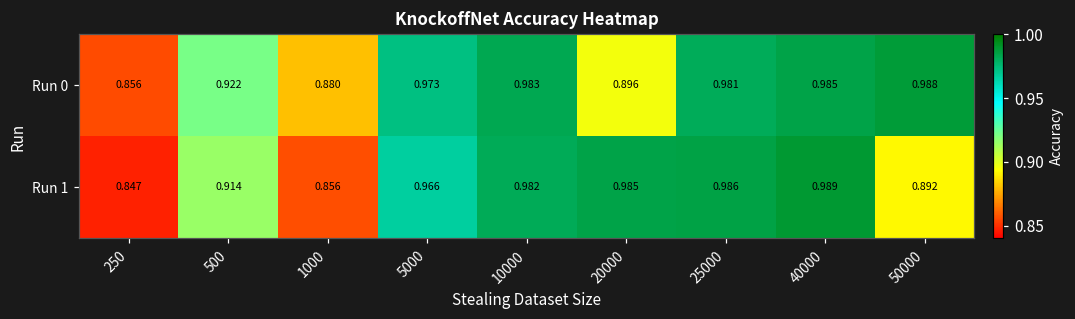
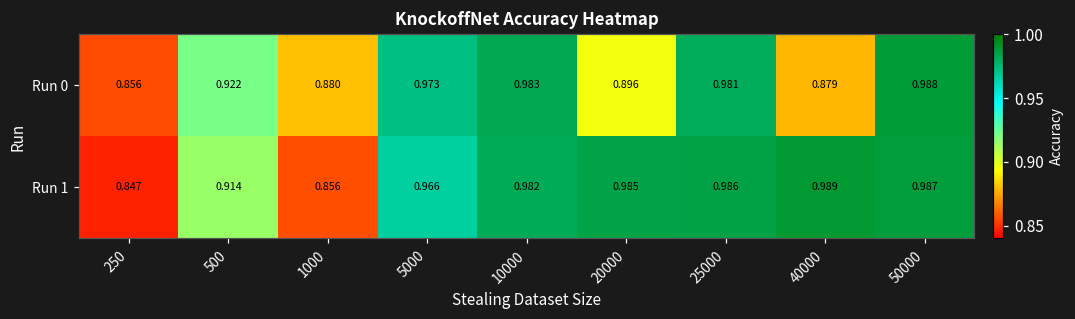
Run 0, 40000: 0.985 -> 0.879
Run 1, 50000: 0.892 -> 0.987
